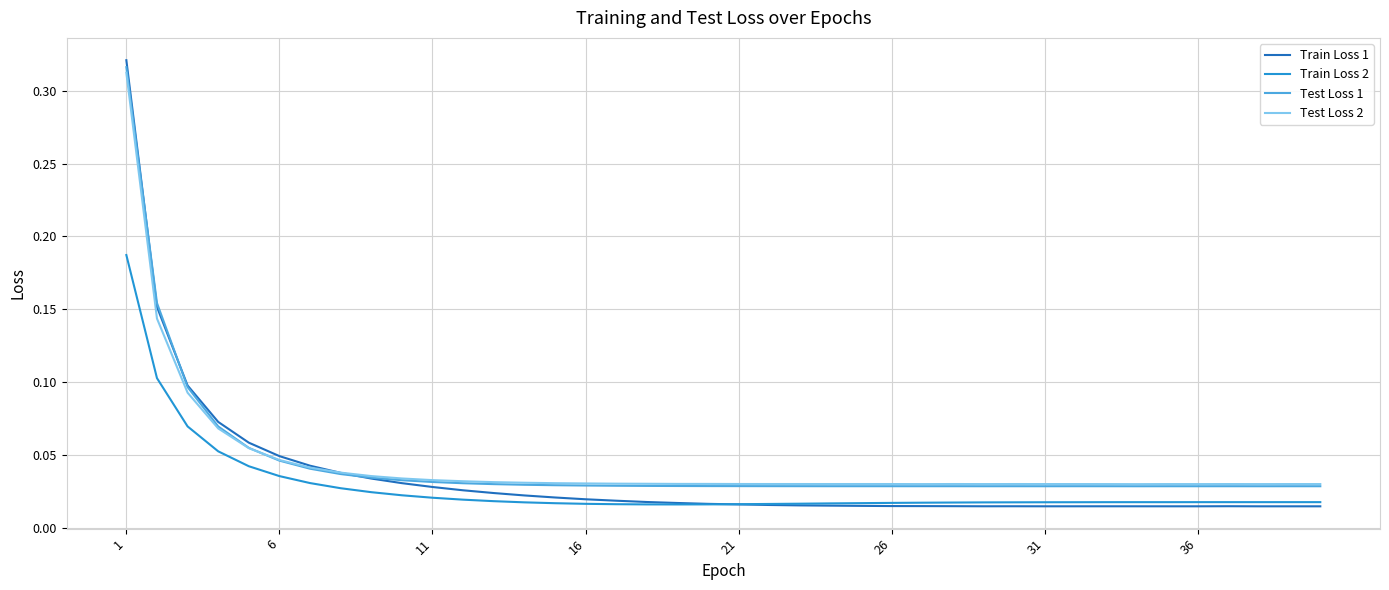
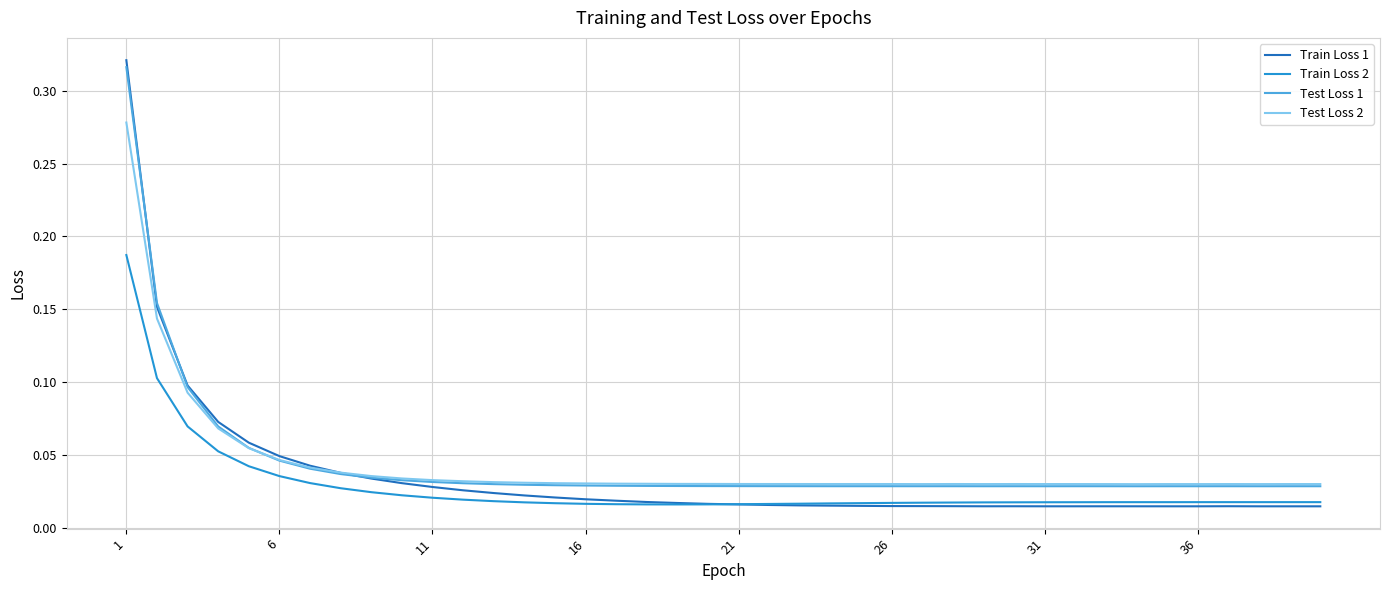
Test Loss 2, 1: 0.312 -> 0.278
